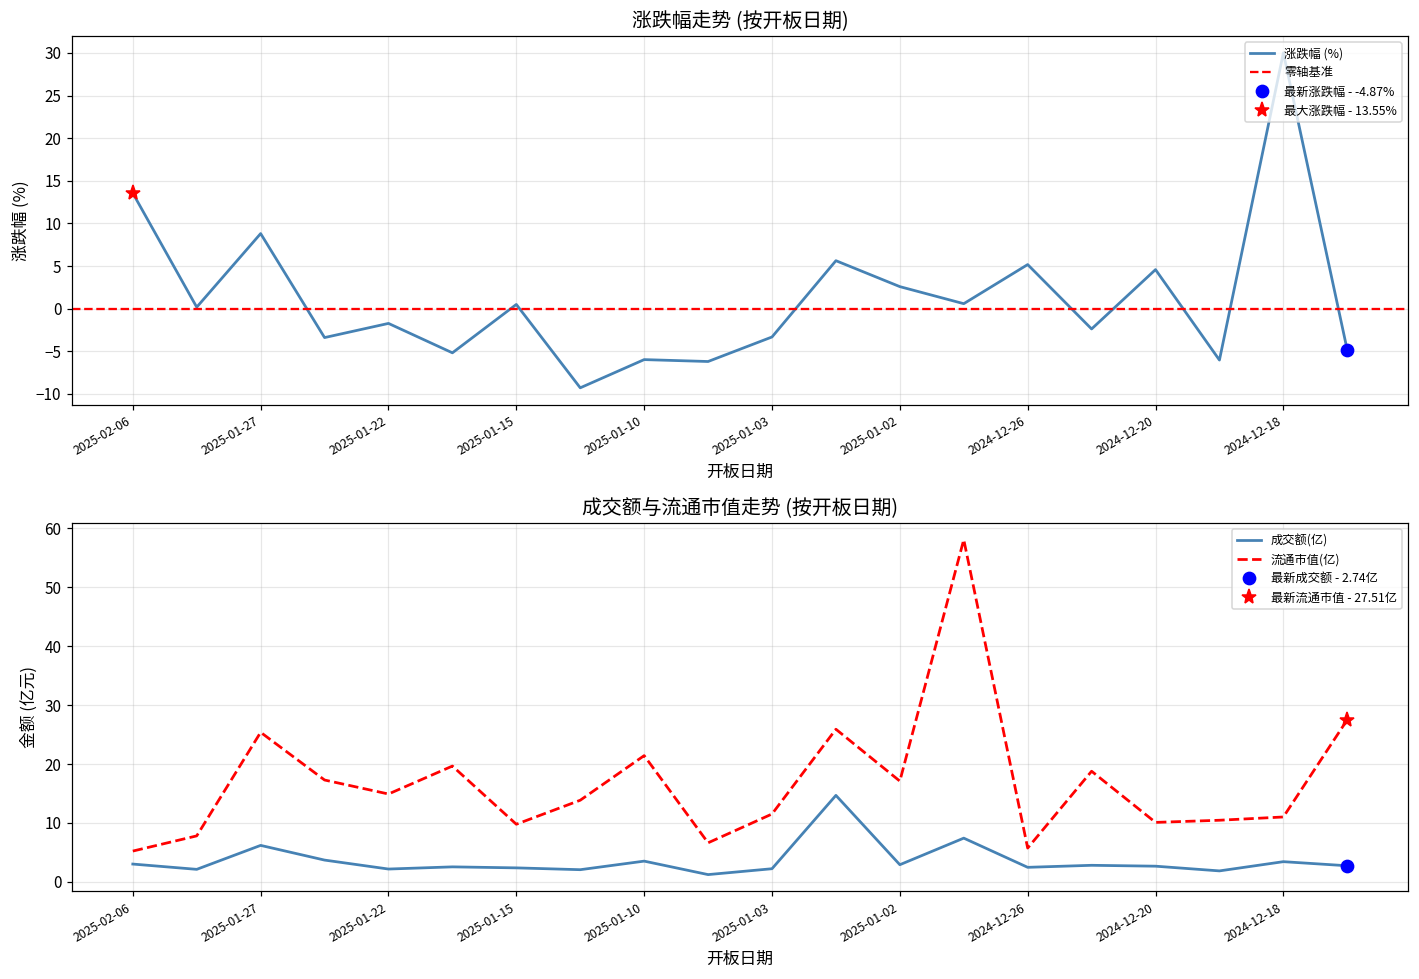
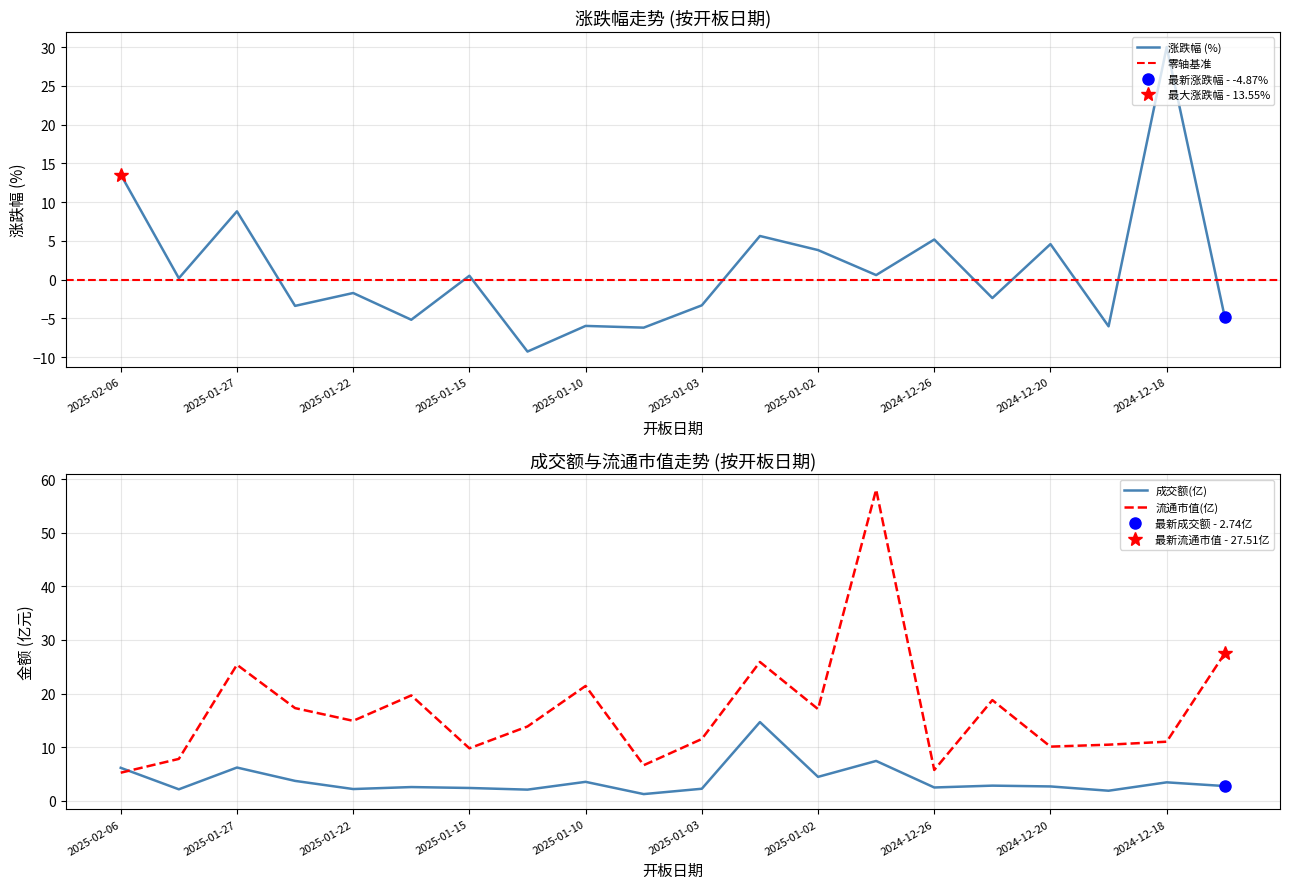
涨跌幅走势 (按开板日期), 涨跌幅 (%), 2025-01-02: 3 -> 4
成交额与流通市值走势 (按开板日期), 成交额(亿), 2025-02-06: 3 -> 6
成交额与流通市值走势 (按开板日期), 成交额(亿), 2025-01-02: 3 -> 4
